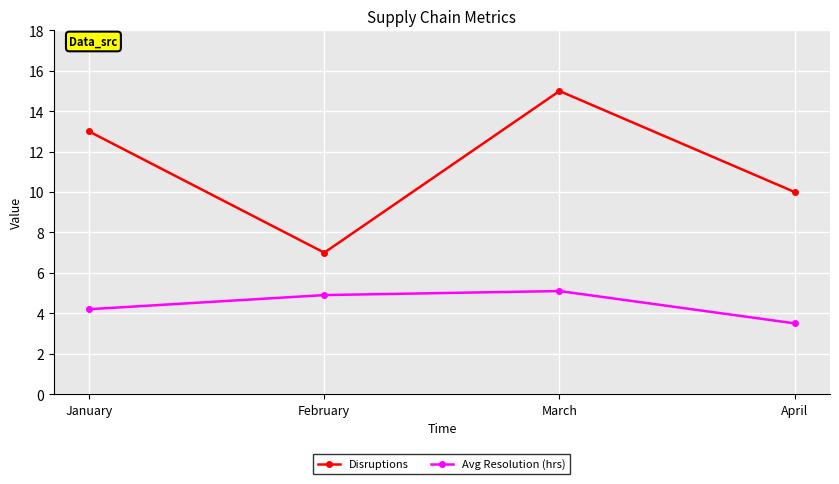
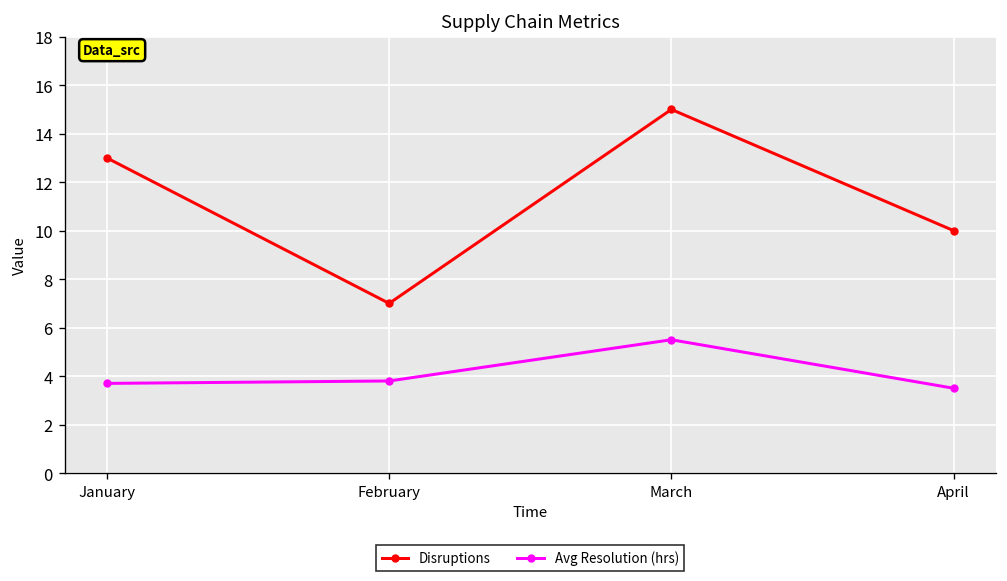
Avg Resolution (hrs), January: 4.2 -> 3.7
Avg Resolution (hrs), February: 4.9 -> 3.8
Avg Resolution (hrs), March: 5.1 -> 5.5
